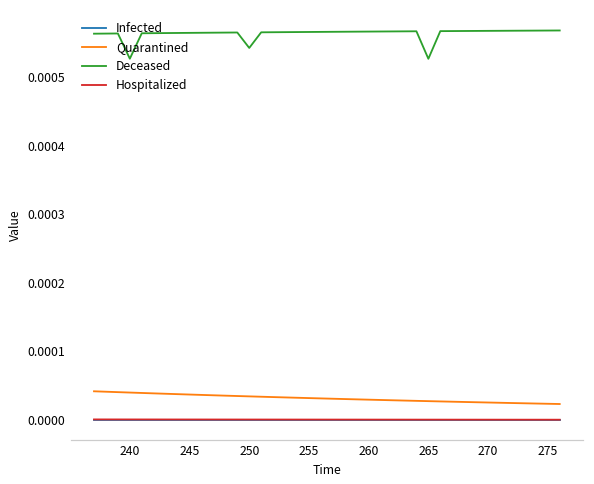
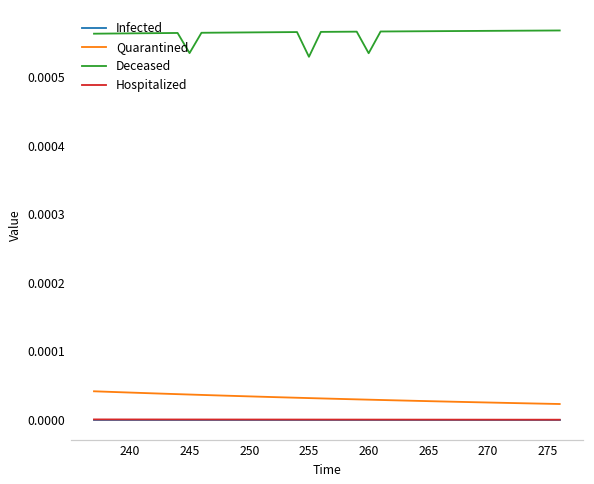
Deceased, 240: 0.00053 -> 0.00056
Deceased, 245: 0.00056 -> 0.00053
Deceased, 250: 0.00054 -> 0.00056
Deceased, 255: 0.00057 -> 0.00053
Deceased, 260: 0.00057 -> 0.00053
Deceased, 265: 0.00053 -> 0.00057
